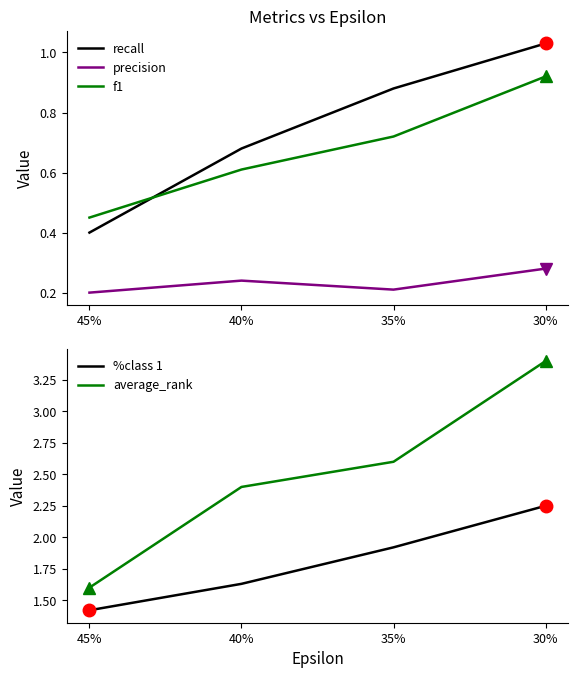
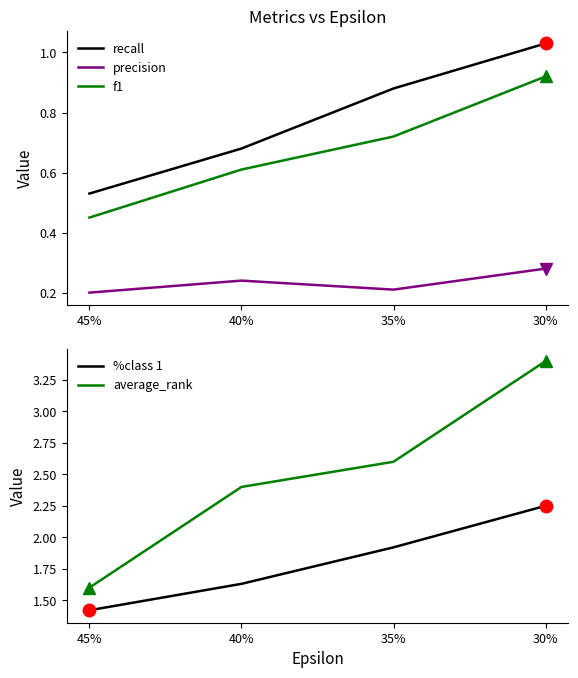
Metrics vs Epsilon, recall, 45%: 0.40 -> 0.53
